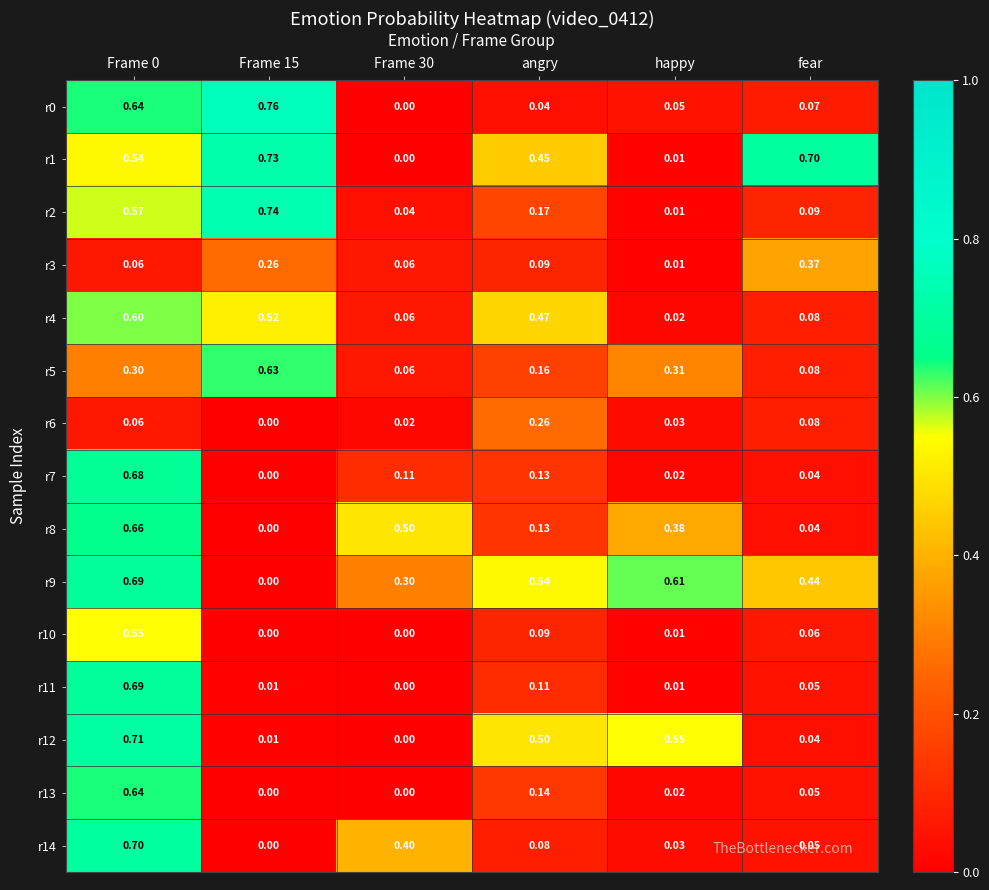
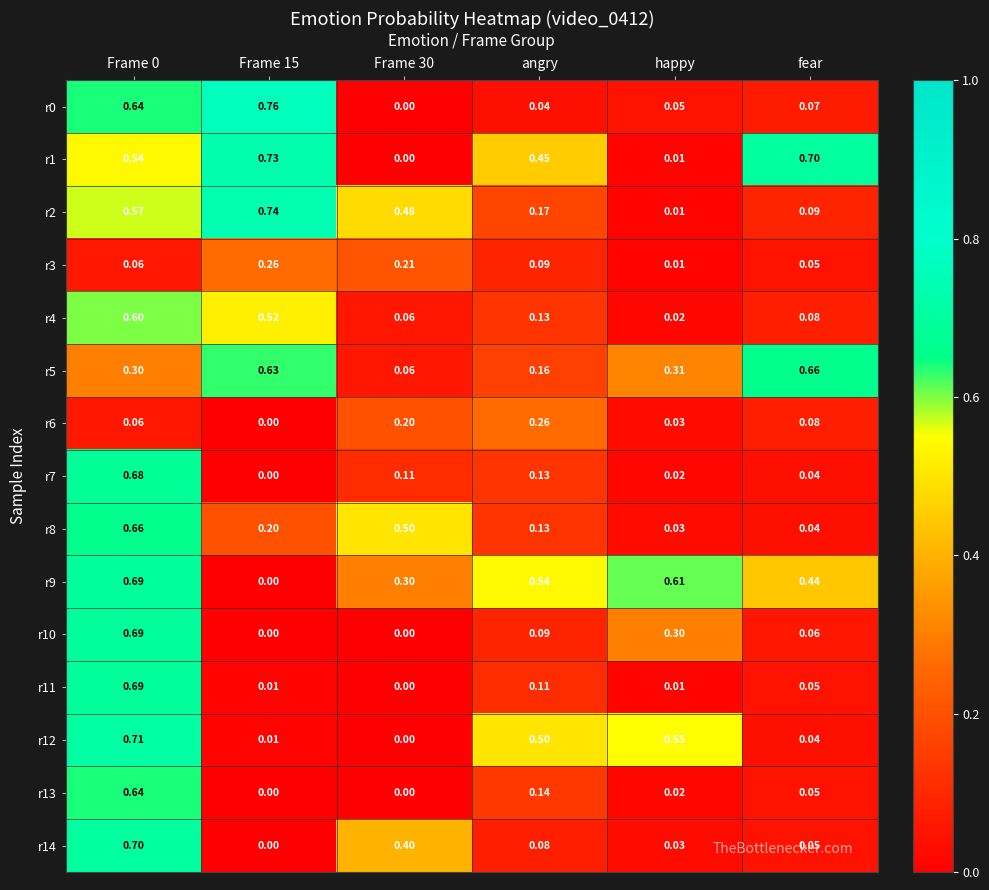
r2, Frame 30: 0.04 -> 0.48
r3, Frame 30: 0.06 -> 0.21
r3, fear: 0.37 -> 0.05
r4, angry: 0.47 -> 0.13
r5, fear: 0.08 -> 0.66
r6, Frame 30: 0.02 -> 0.20
r8, Frame 15: 0.00 -> 0.20
r8, happy: 0.38 -> 0.03
r10, Frame 0: 0.55 -> 0.69
r10, happy: 0.01 -> 0.30
